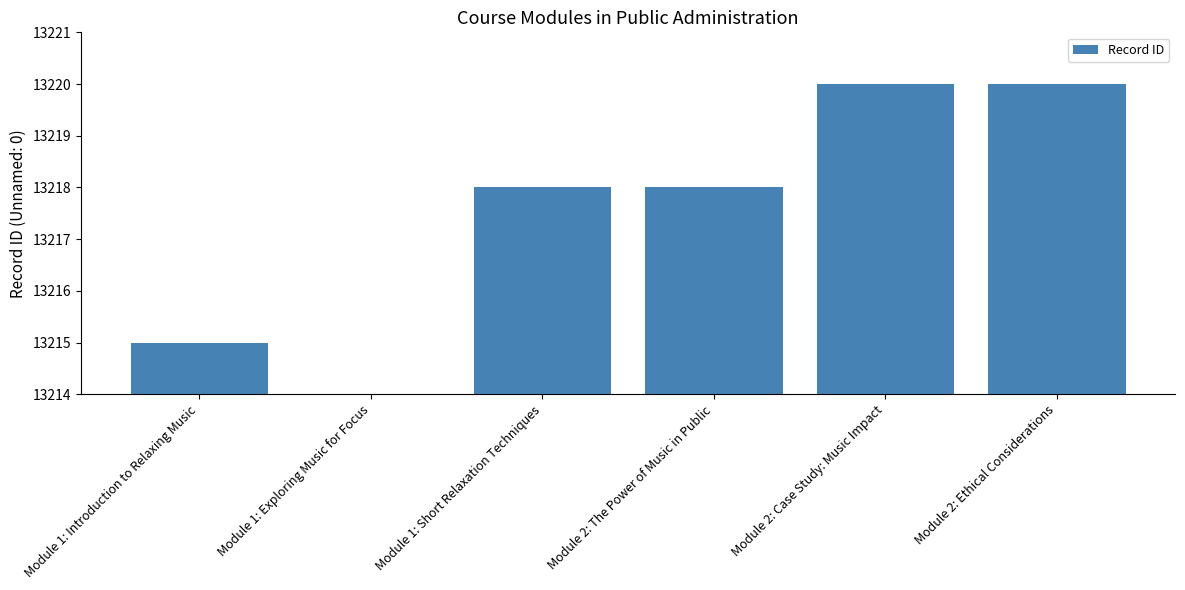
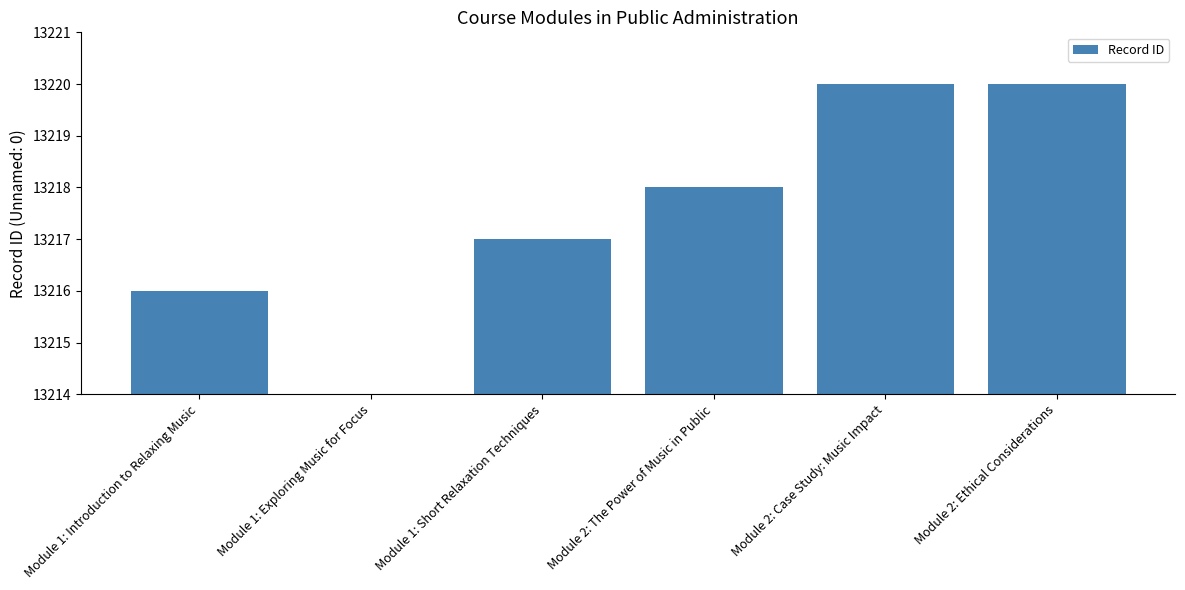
Module 1: Introduction to Relaxing Music: 13215 -> 13216
Module 1: Short Relaxation Techniques: 13218 -> 13217
